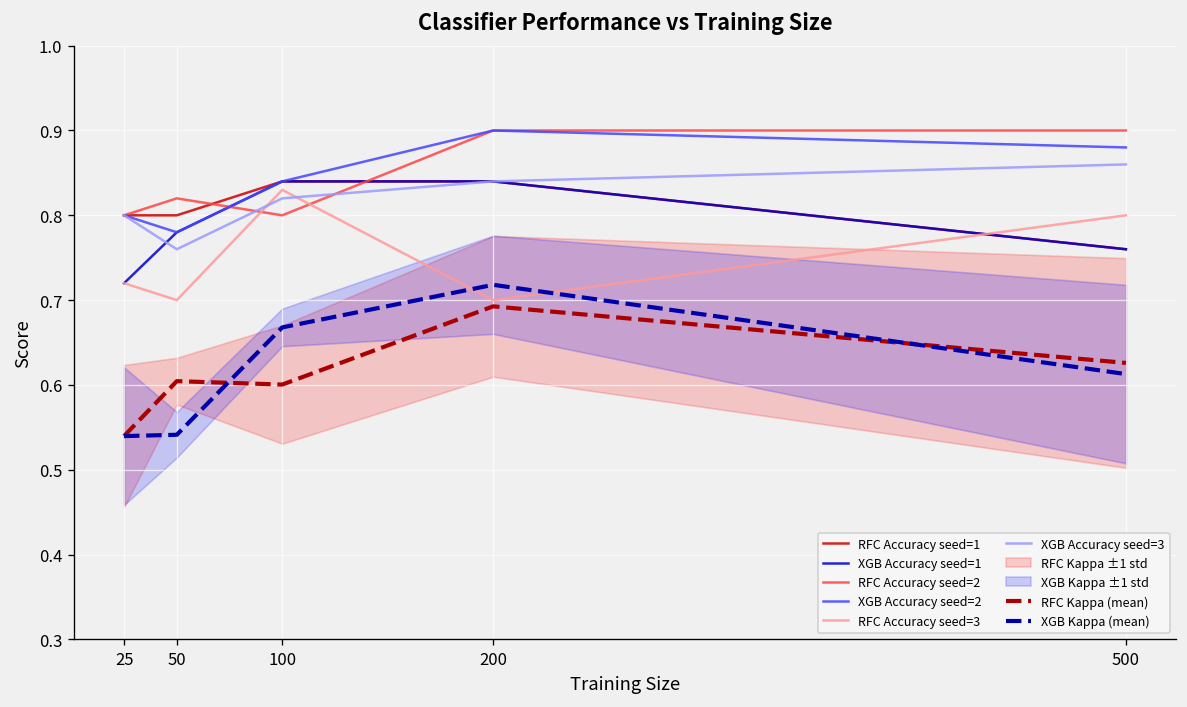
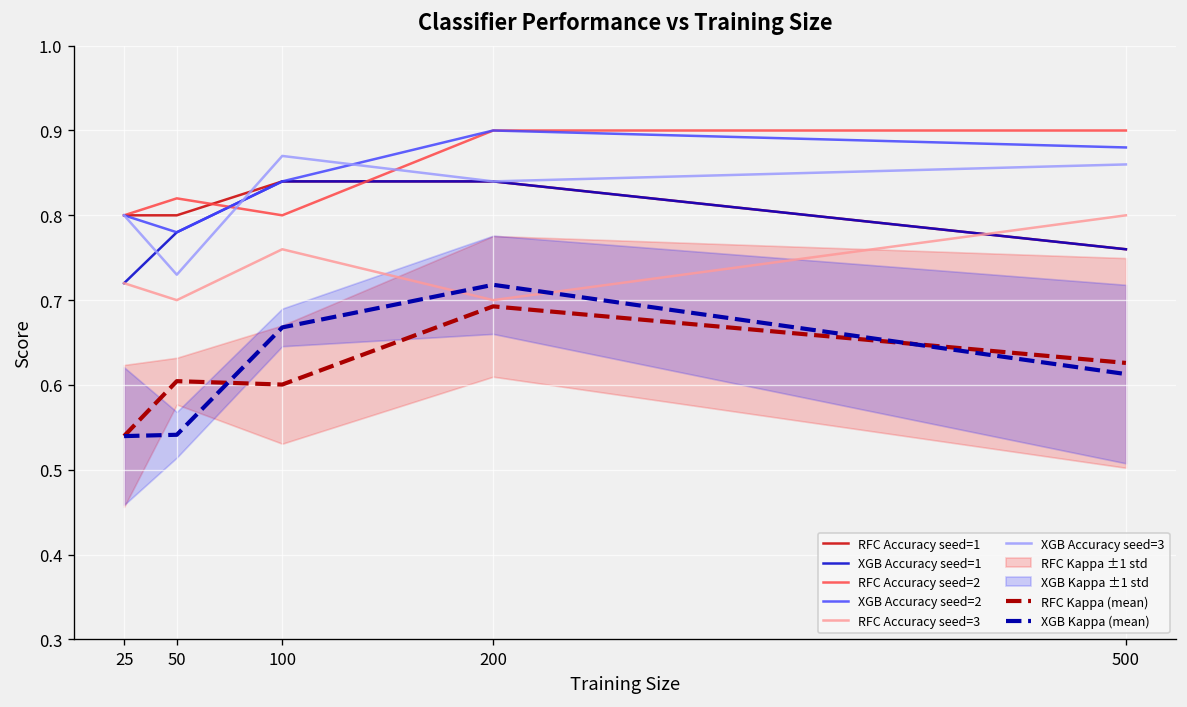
XGB Accuracy seed=3, 50: 0.76 -> 0.73
RFC Accuracy seed=3, 100: 0.83 -> 0.76
XGB Accuracy seed=3, 100: 0.82 -> 0.87
